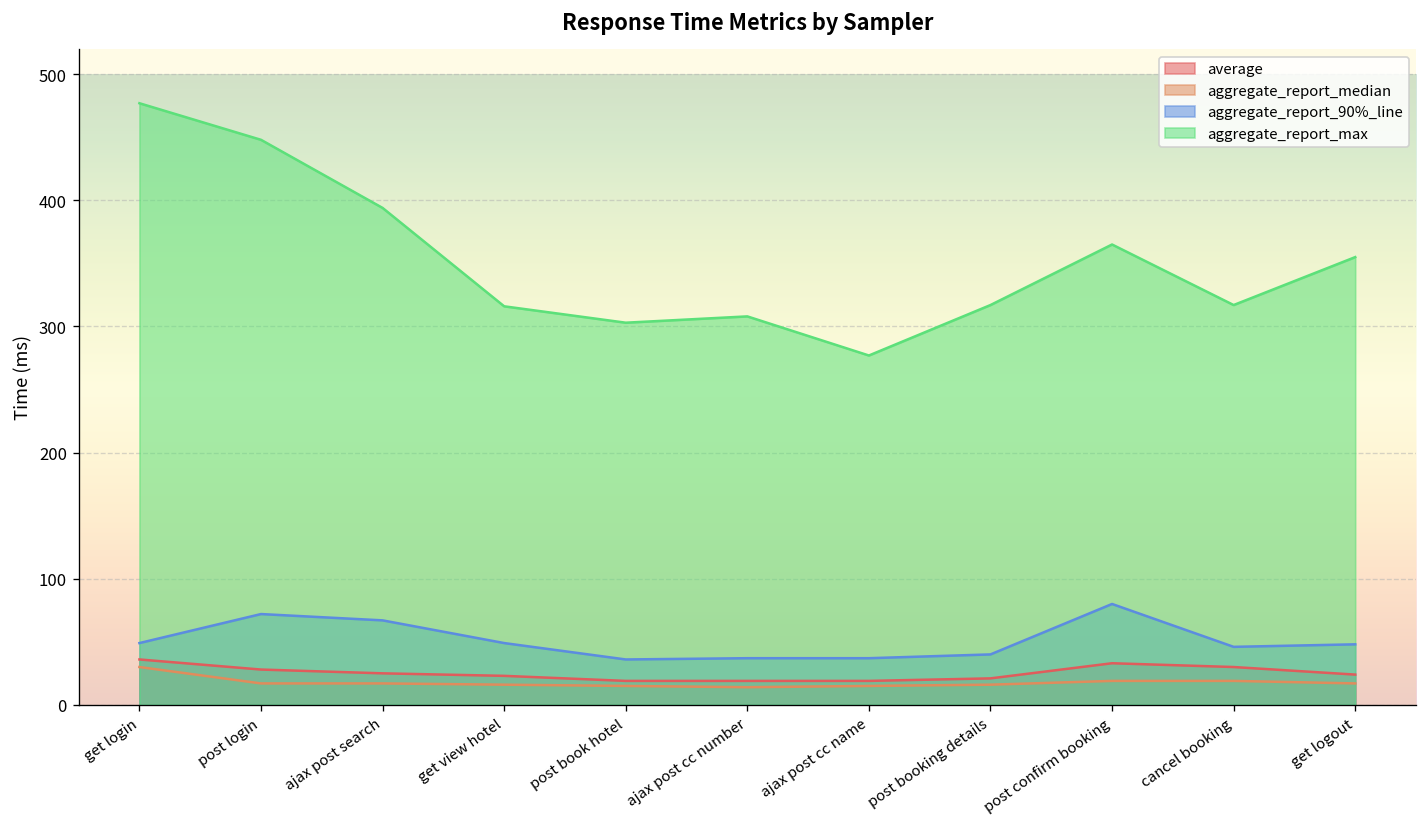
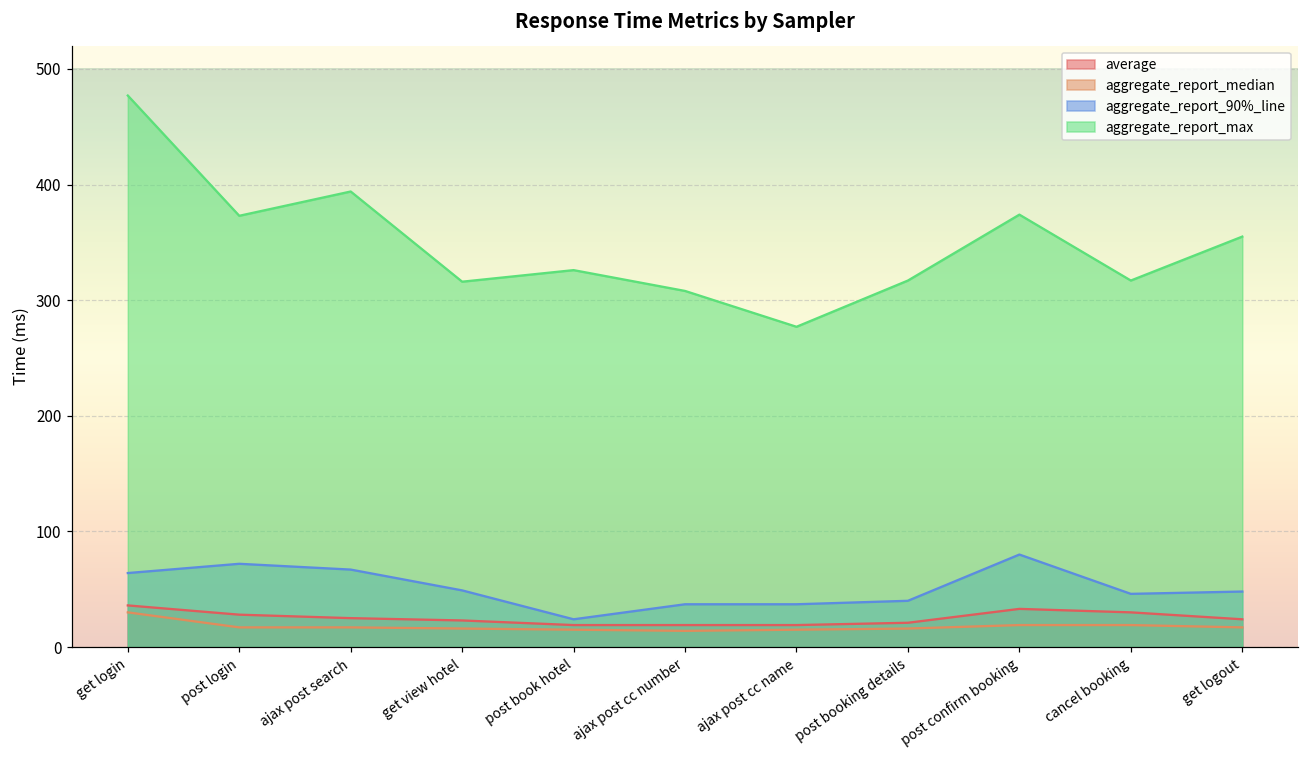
aggregate_report_90%_line, get login: 49 -> 64
aggregate_report_max, post login: 448 -> 373
aggregate_report_90%_line, post book hotel: 36 -> 24
aggregate_report_max, post book hotel: 303 -> 326
aggregate_report_max, post confirm booking: 365 -> 374
